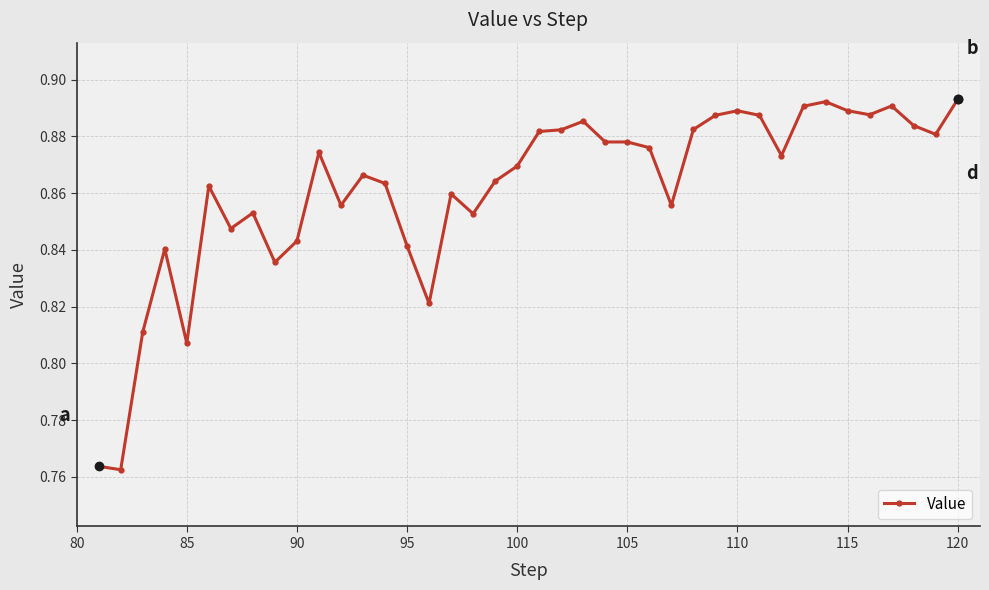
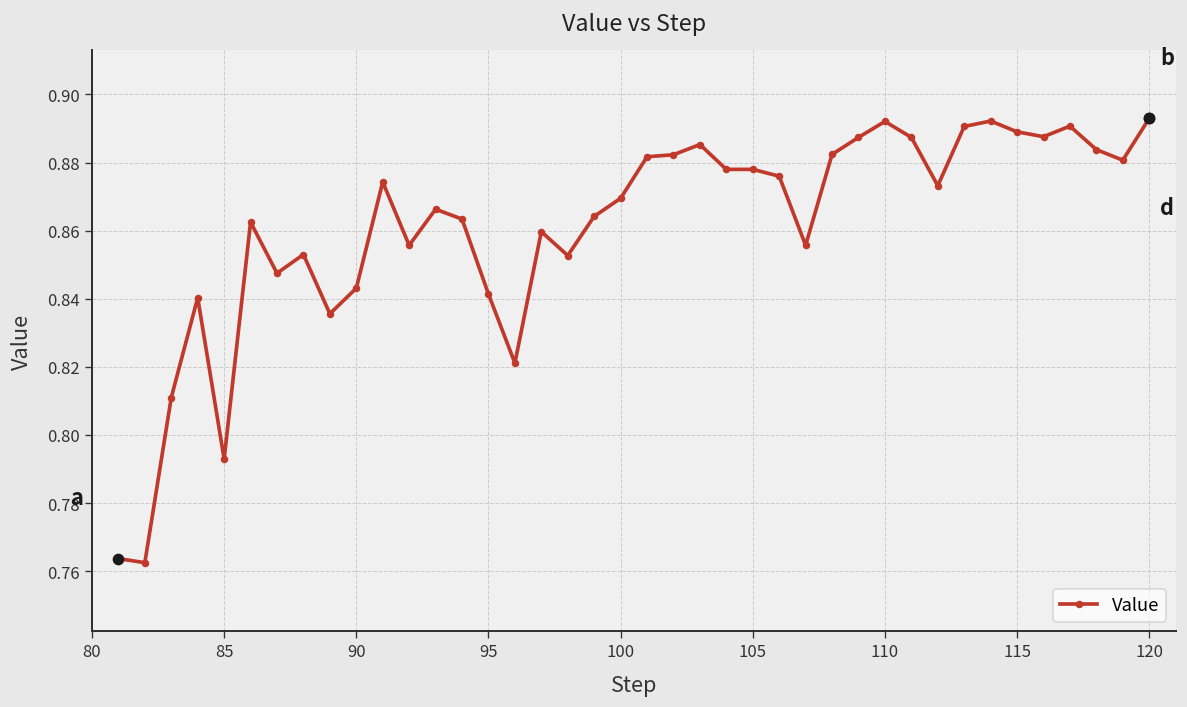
Value, 85: 0.807 -> 0.793
Value, 110: 0.889 -> 0.892
